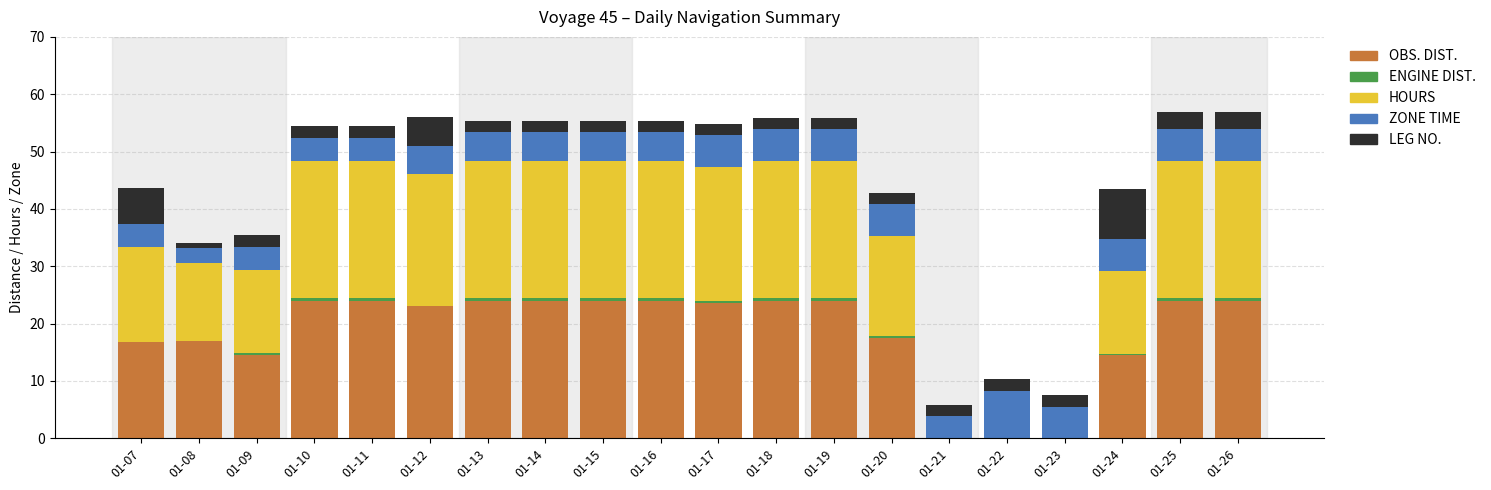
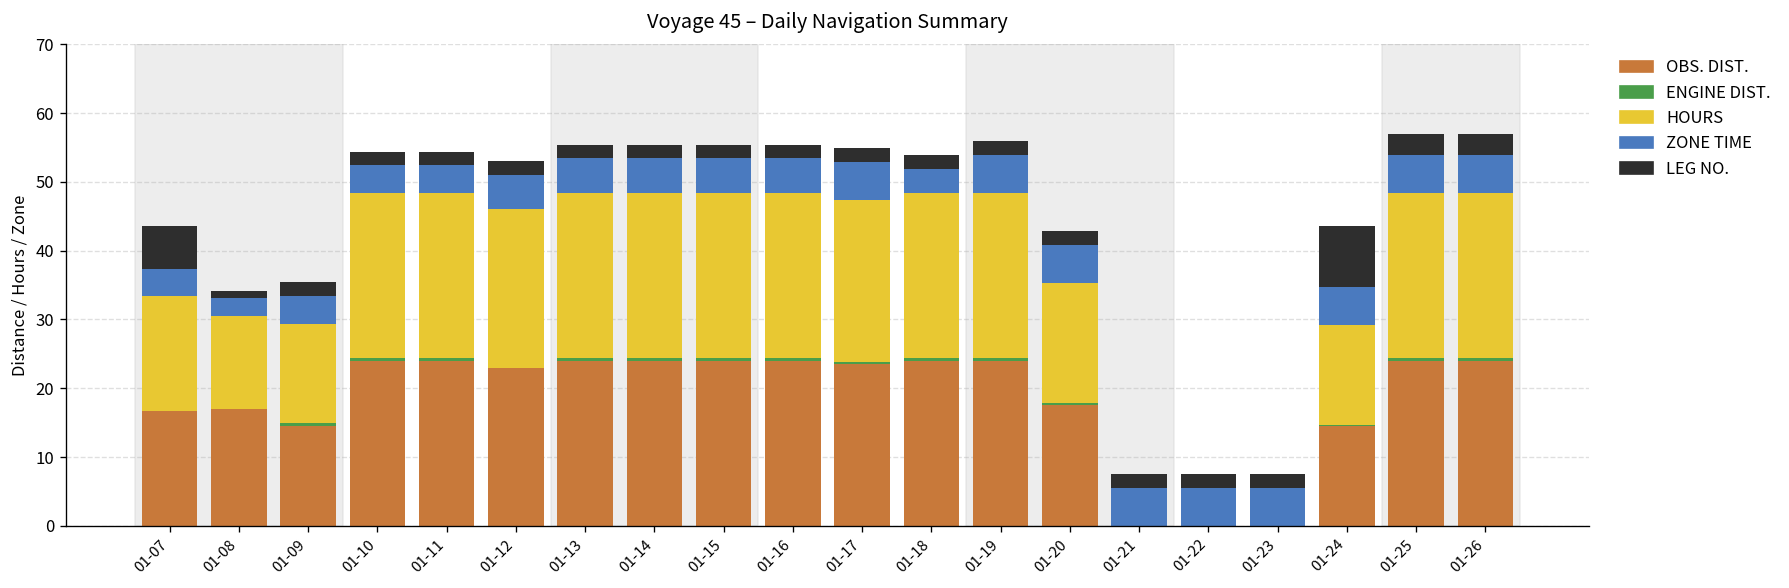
LEG NO., 01-12: 5 -> 2
ZONE TIME, 01-18: 6 -> 4
ZONE TIME, 01-21: 4 -> 6
ZONE TIME, 01-22: 8 -> 6
